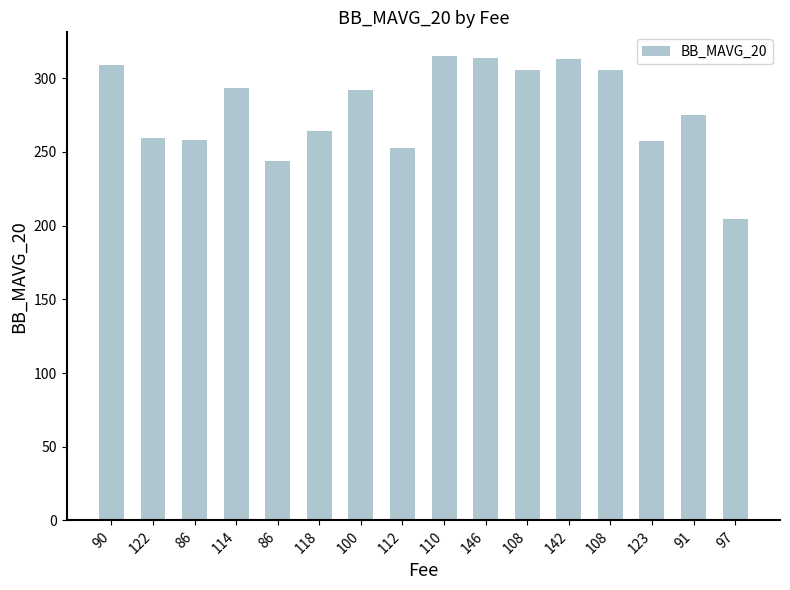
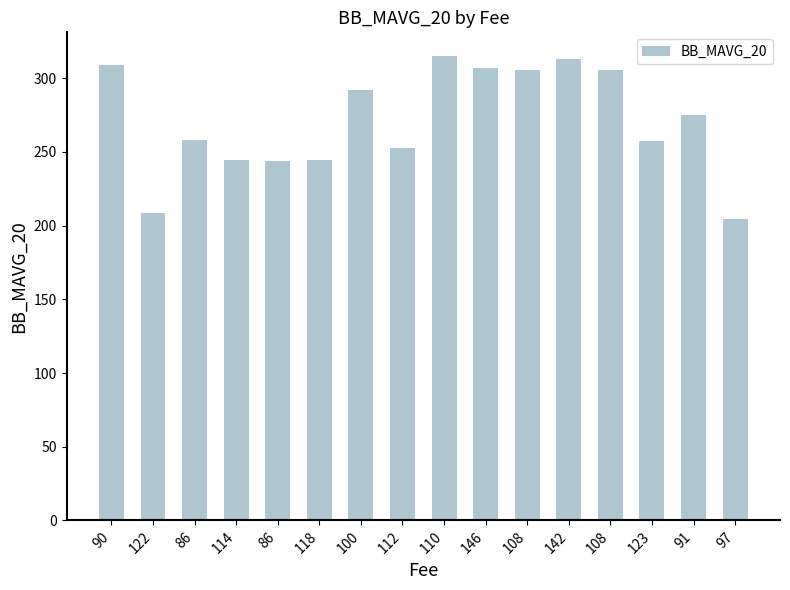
122: 259 -> 209
114: 294 -> 245
118: 264 -> 244
146: 314 -> 307
